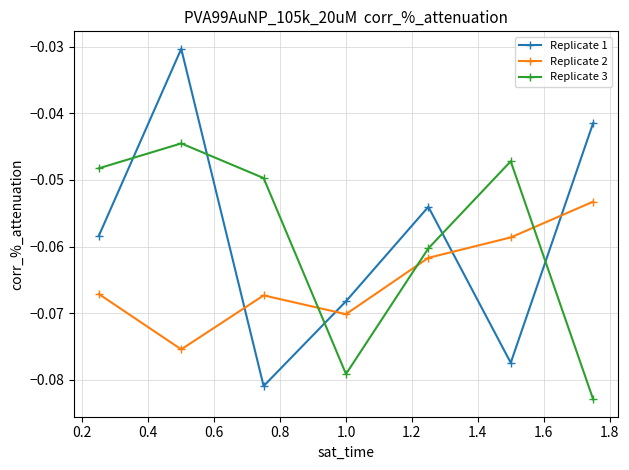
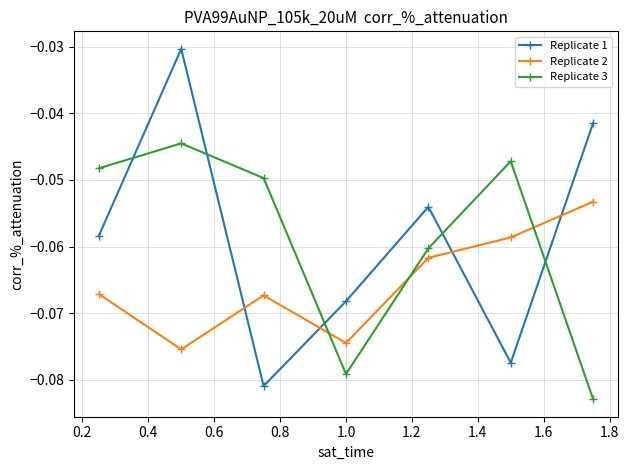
Replicate 2, 1.0: -0.070 -> -0.074
